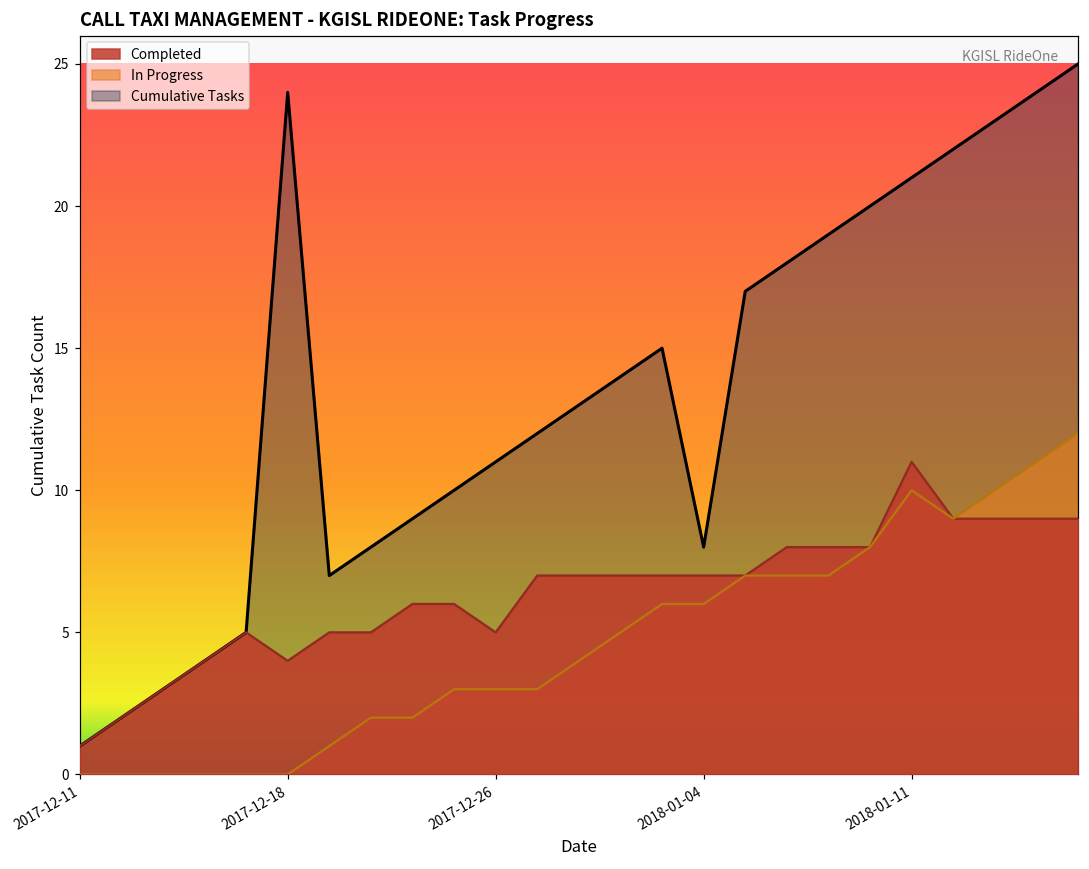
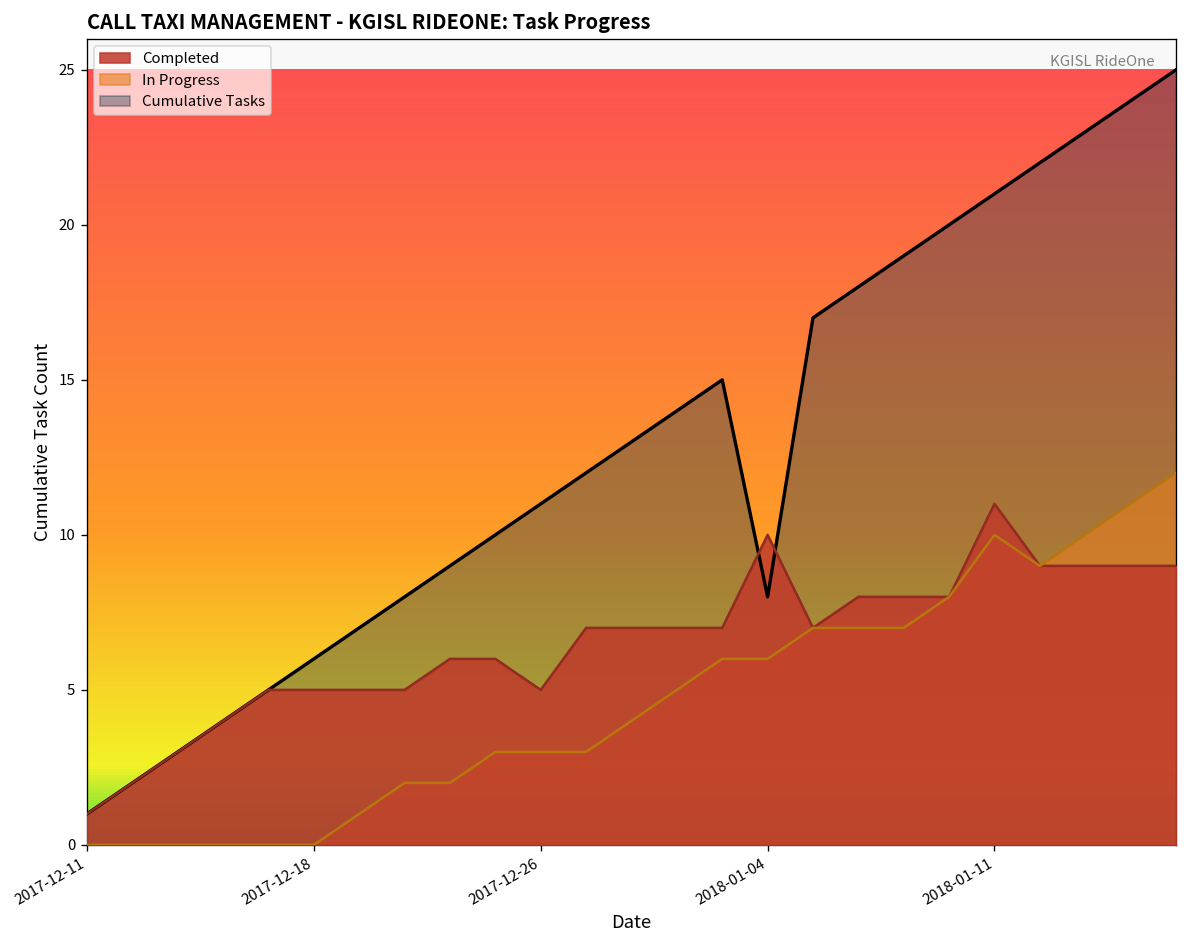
Completed, 2017-12-18: 4 -> 5
Cumulative Tasks, 2017-12-18: 24 -> 6
Completed, 2018-01-04: 7 -> 10
